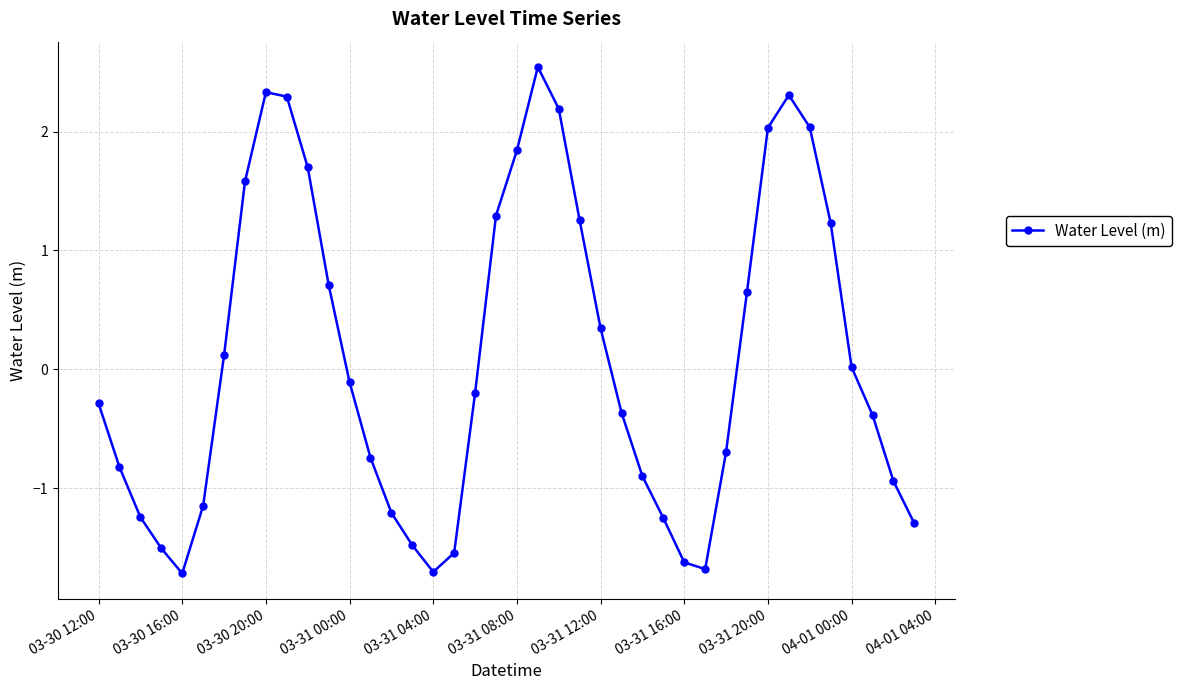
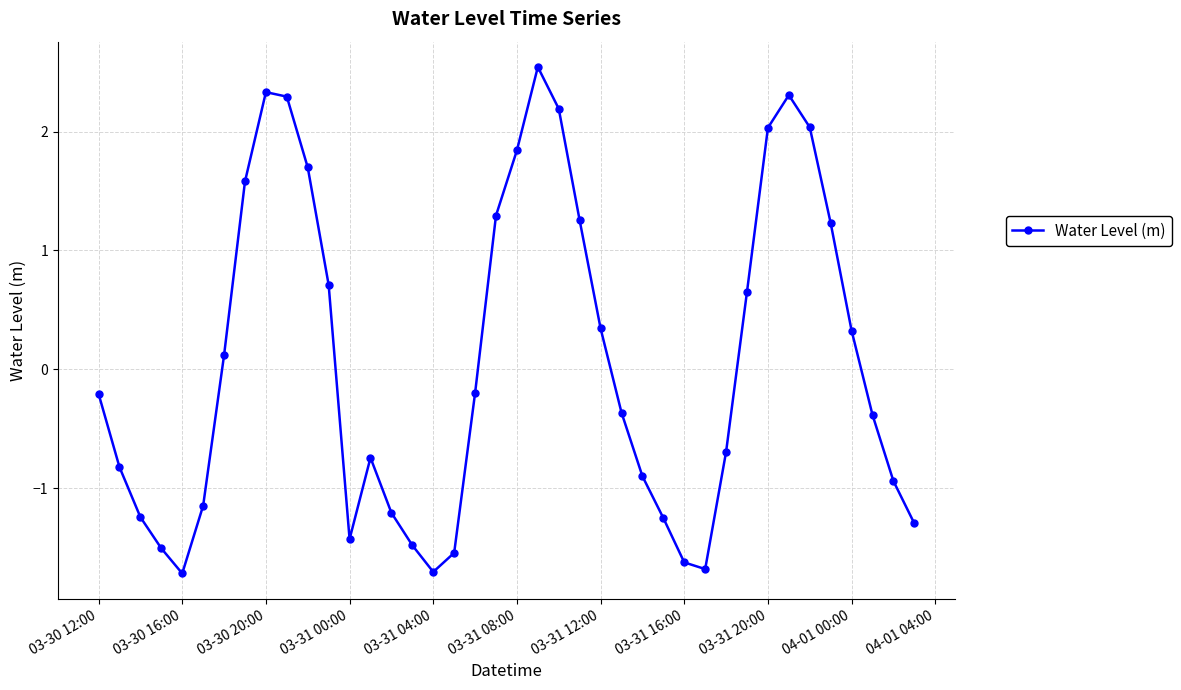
03-30 12:00: -0.29 -> -0.21
03-31 00:00: -0.11 -> -1.43
04-01 00:00: 0.02 -> 0.33
